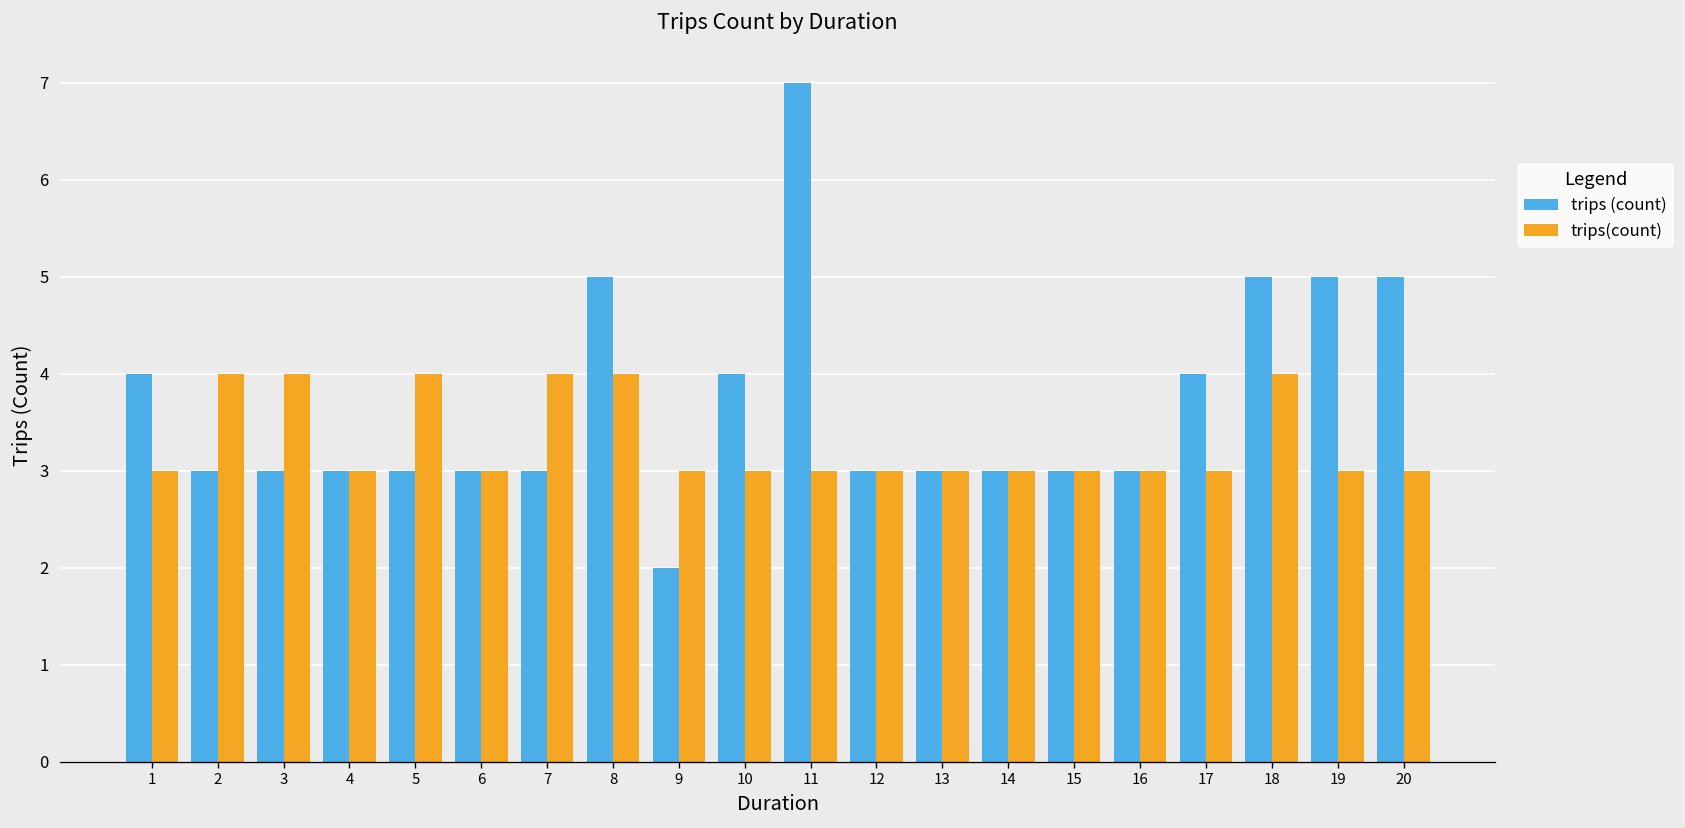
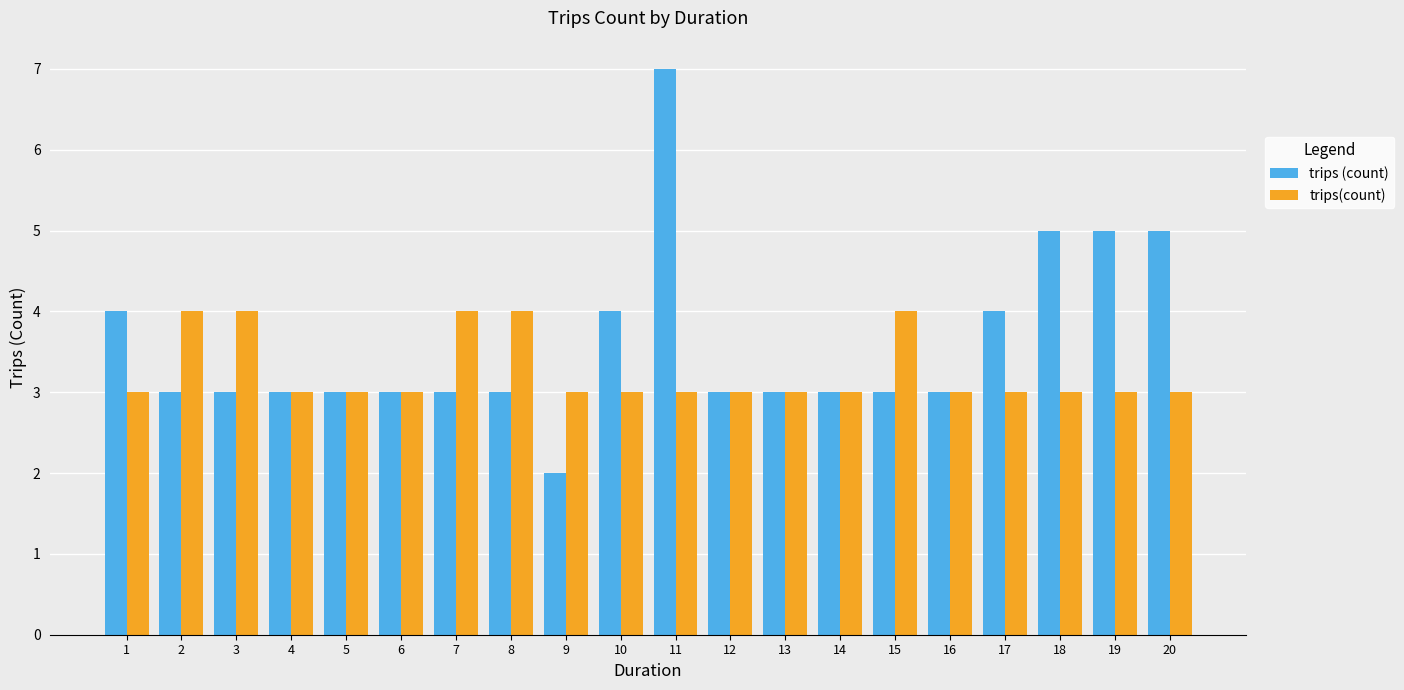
trips(count), 5: 4 -> 3
trips (count), 8: 5 -> 3
trips(count), 15: 3 -> 4
trips(count), 18: 4 -> 3
